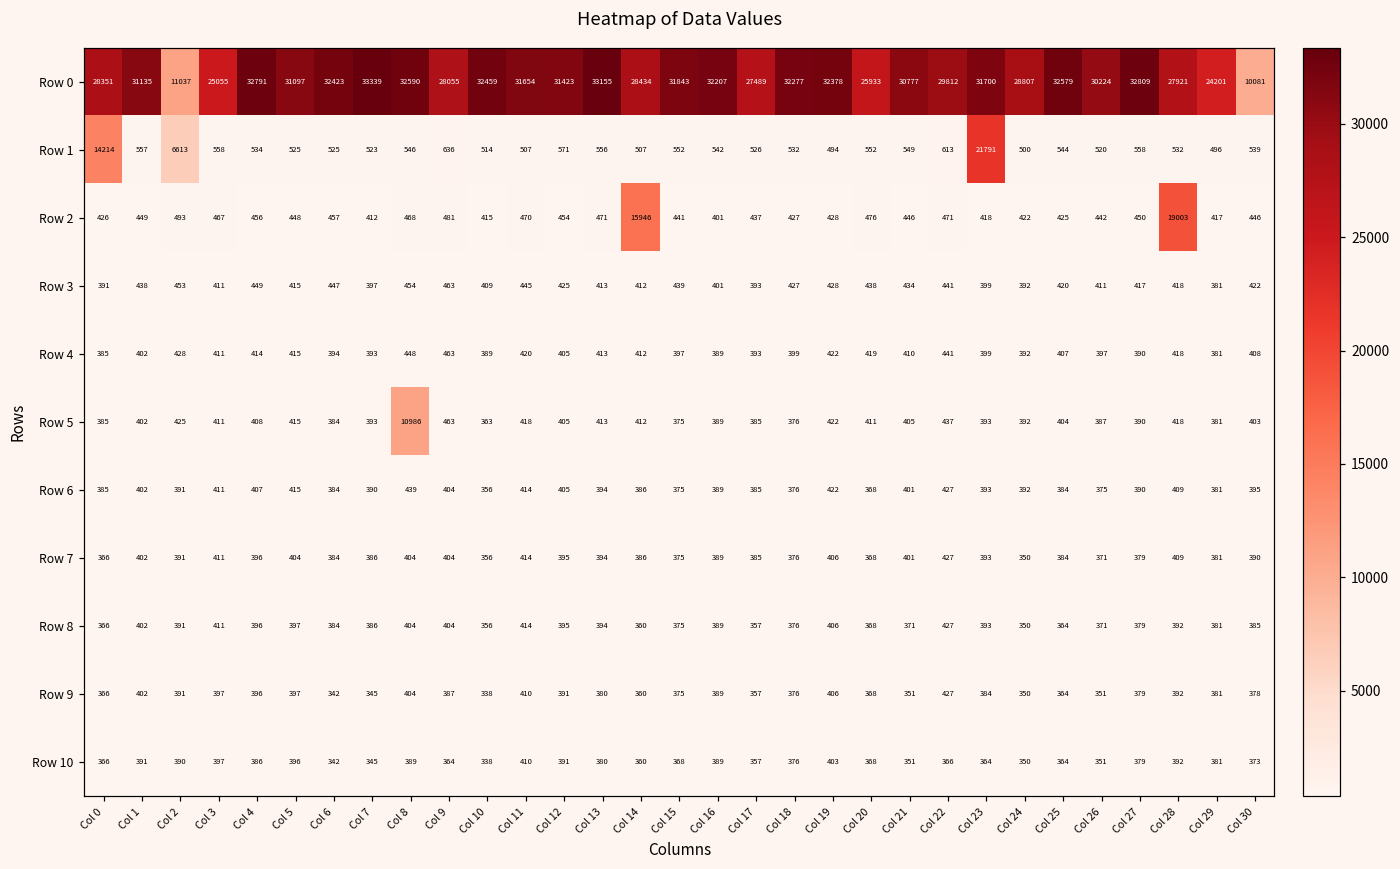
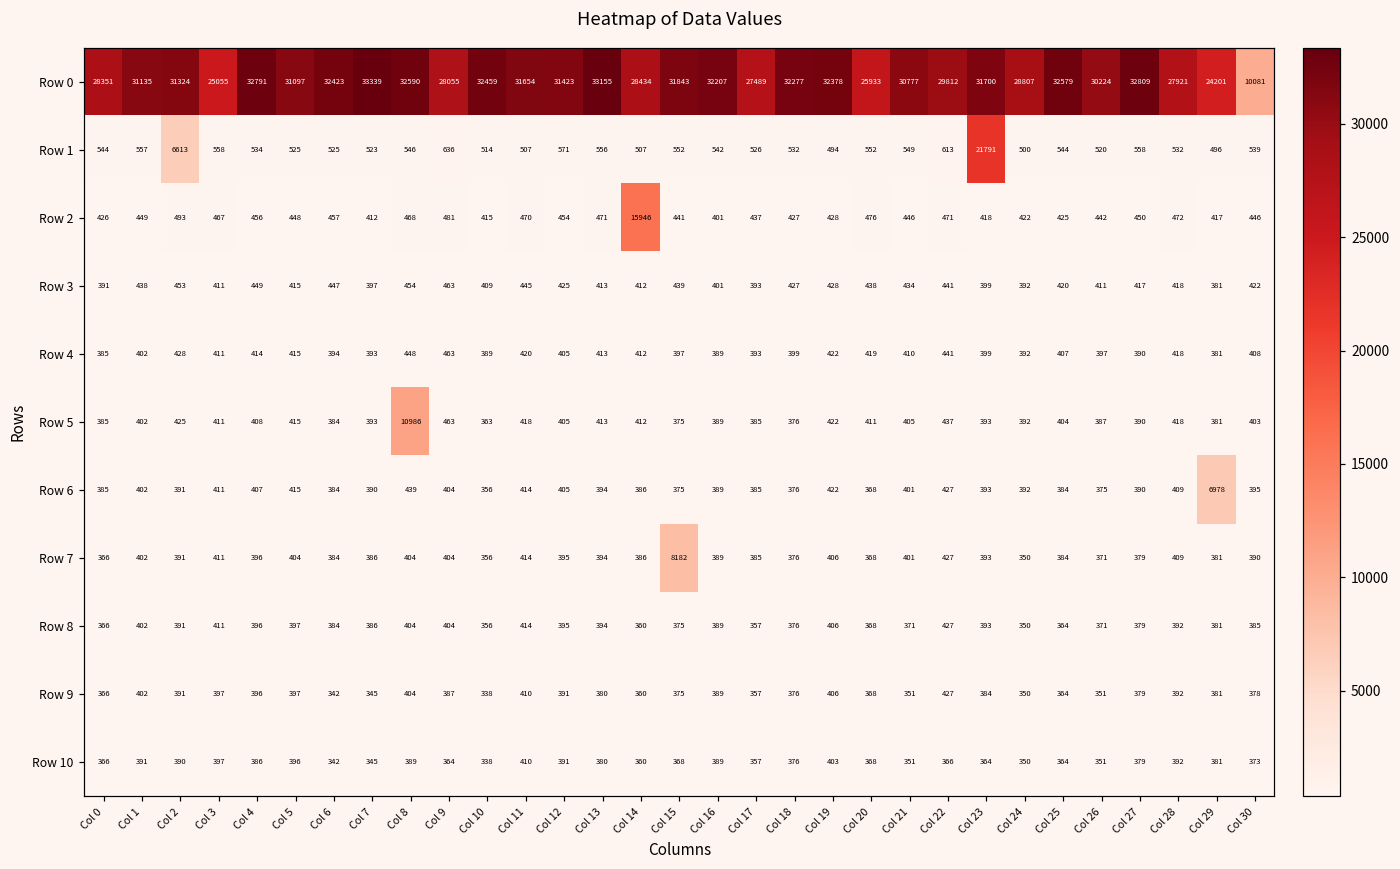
Row 0, Col 2: 11037 -> 31324
Row 1, Col 0: 14214 -> 544
Row 2, Col 28: 19003 -> 472
Row 6, Col 29: 381 -> 6978
Row 7, Col 15: 375 -> 8182
